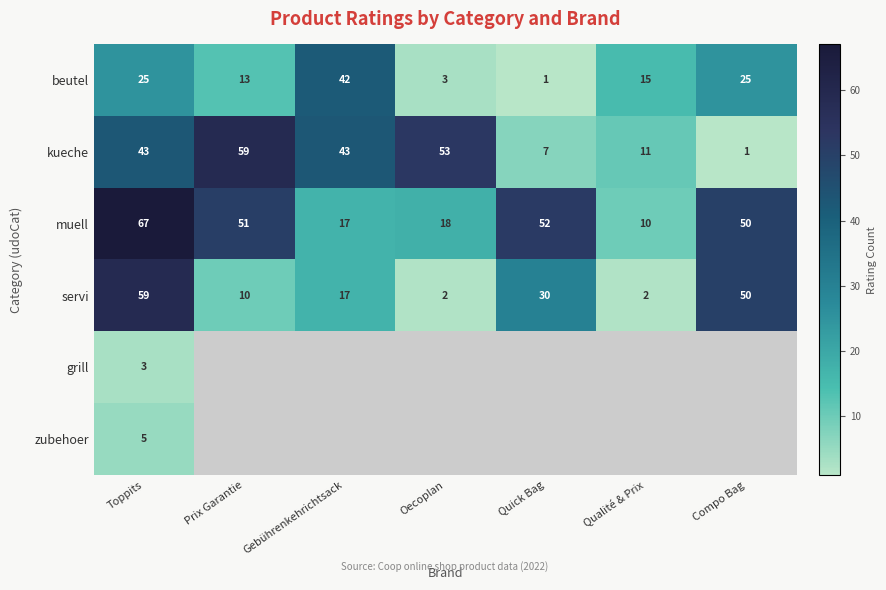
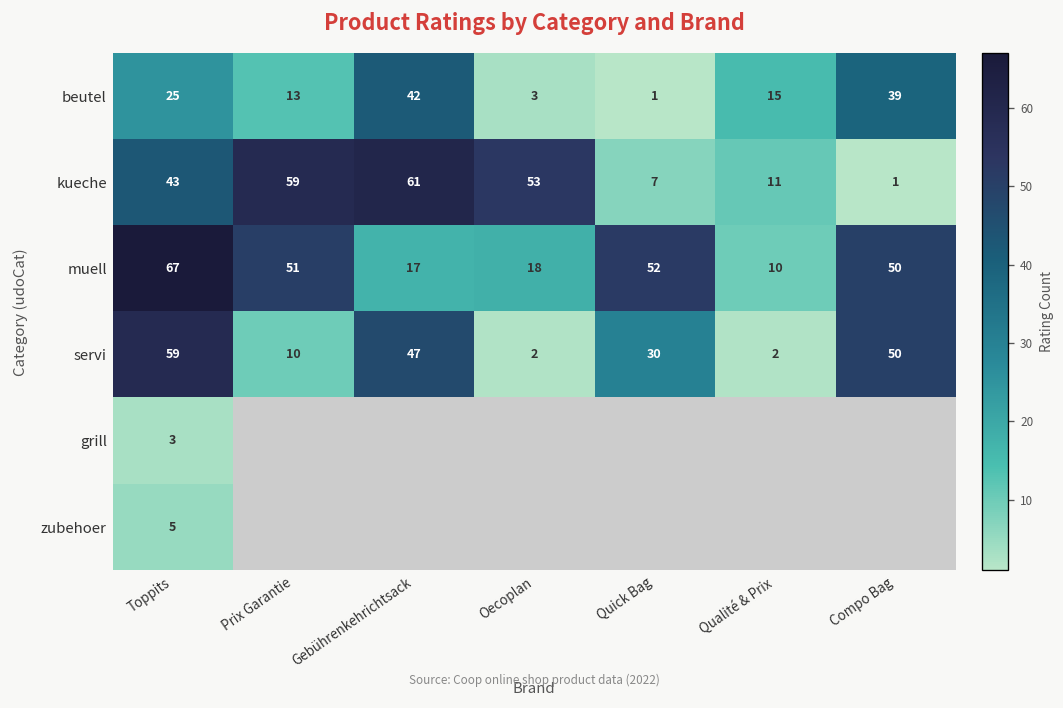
beutel, Compo Bag: 25 -> 39
kueche, Gebührenkehrichtsack: 43 -> 61
servi, Gebührenkehrichtsack: 17 -> 47
